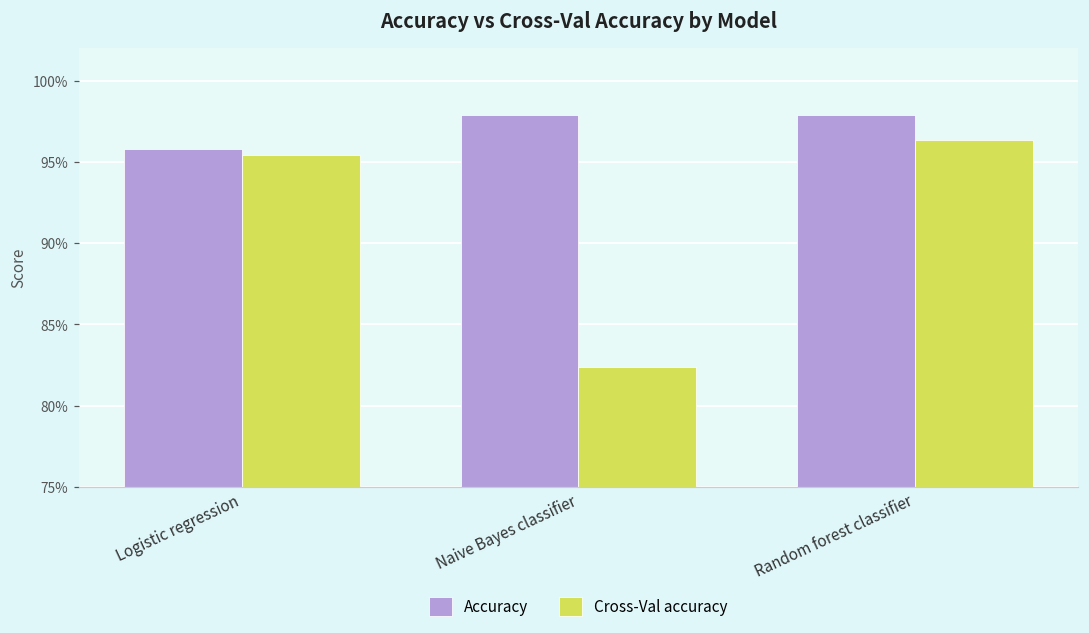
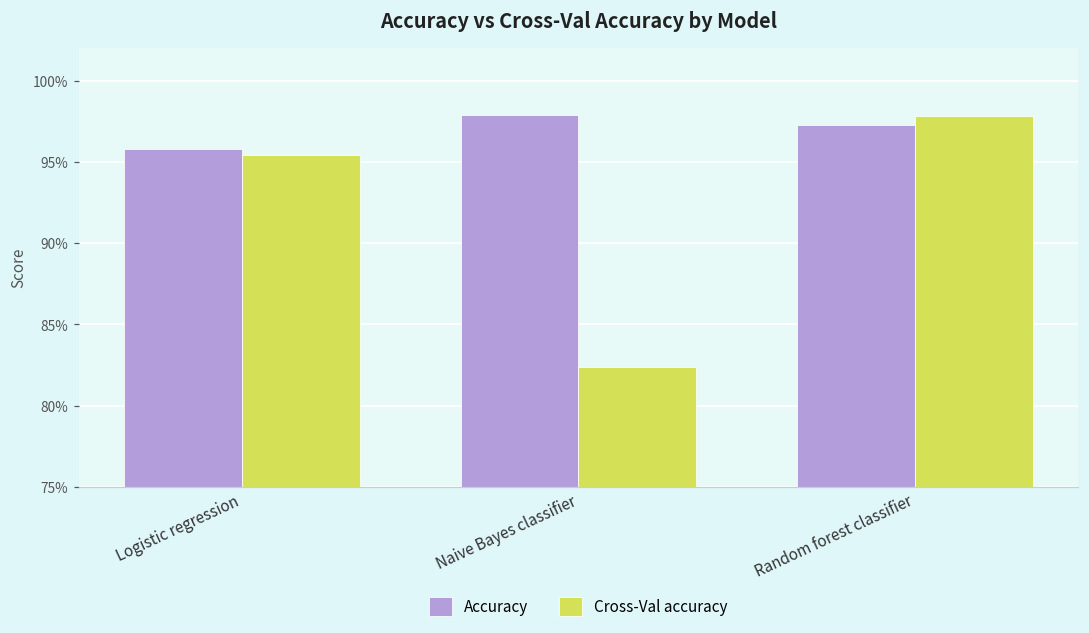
Accuracy, Random forest classifier: 97.9% -> 97.3%
Cross-Val accuracy, Random forest classifier: 96.4% -> 97.8%
